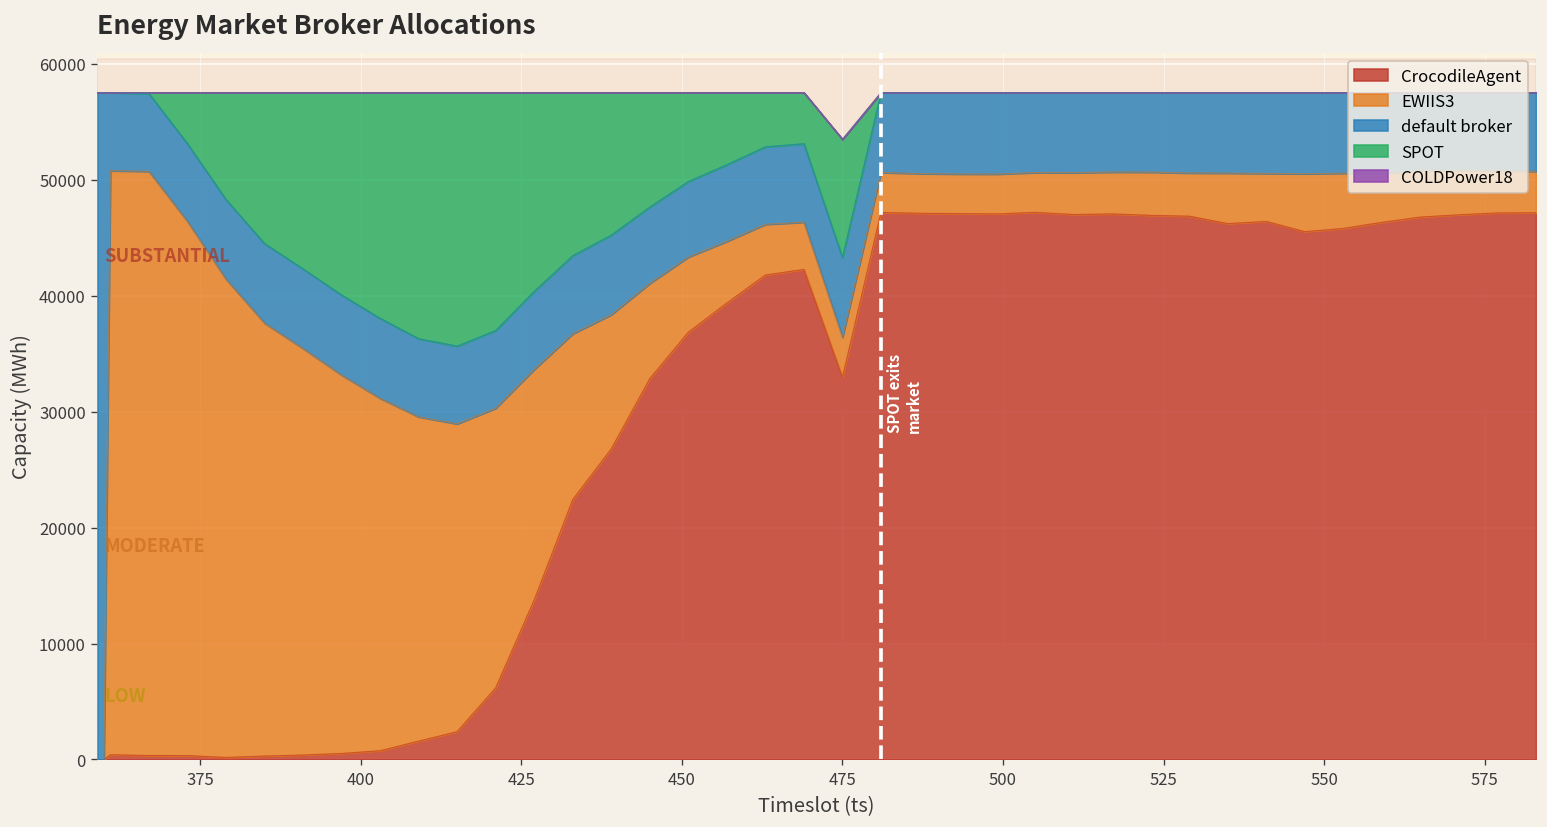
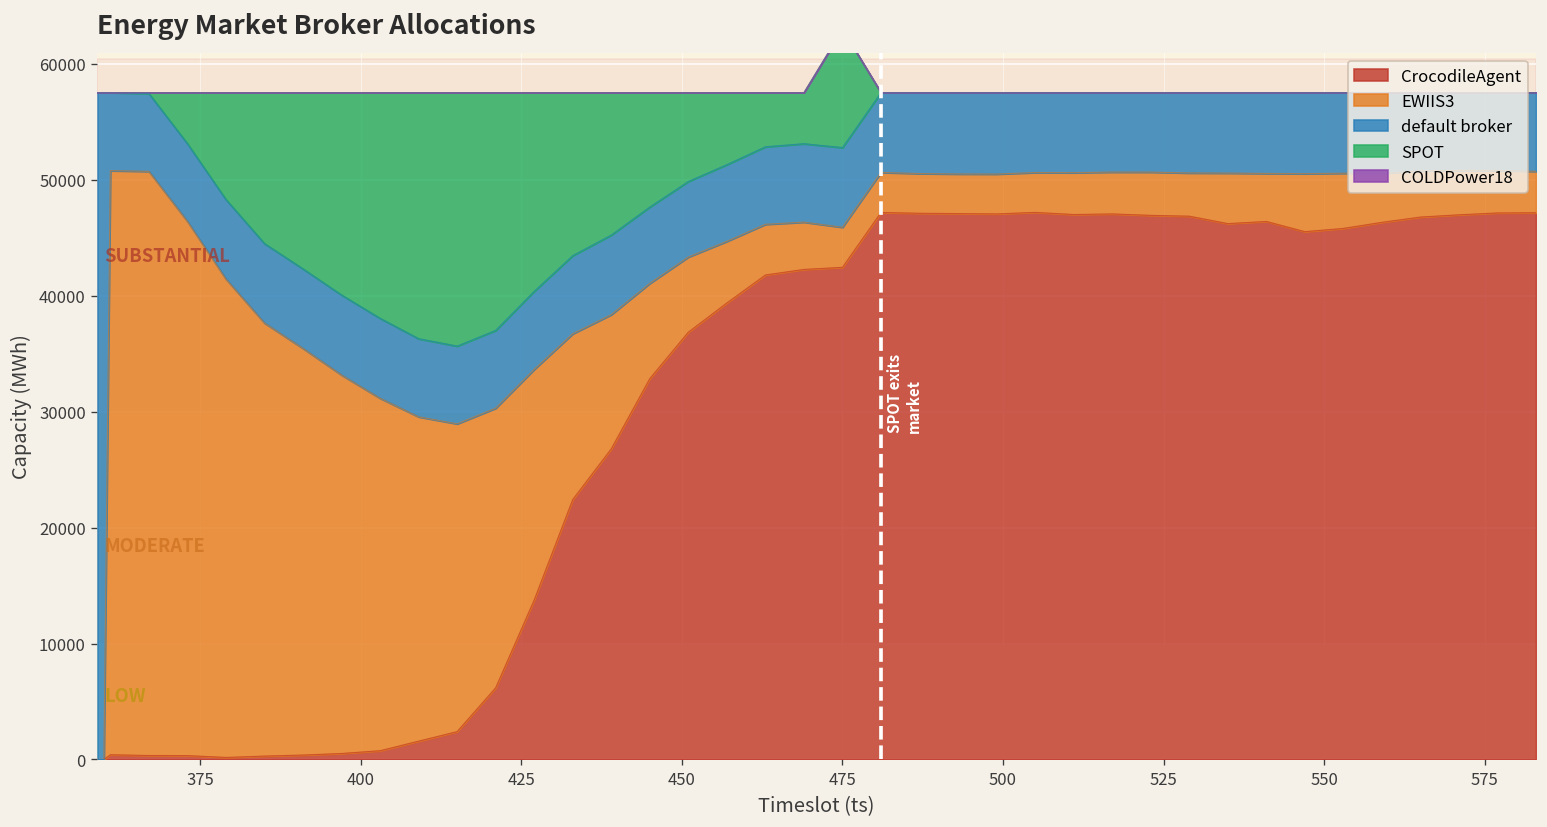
CrocodileAgent, 475: 33000 -> 42000
